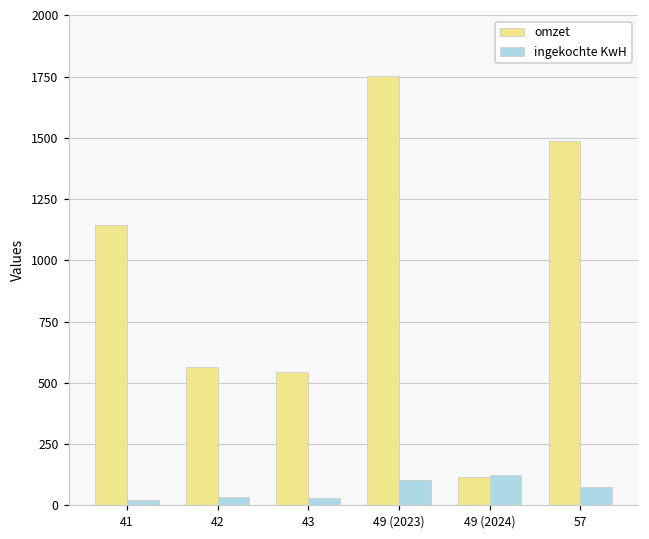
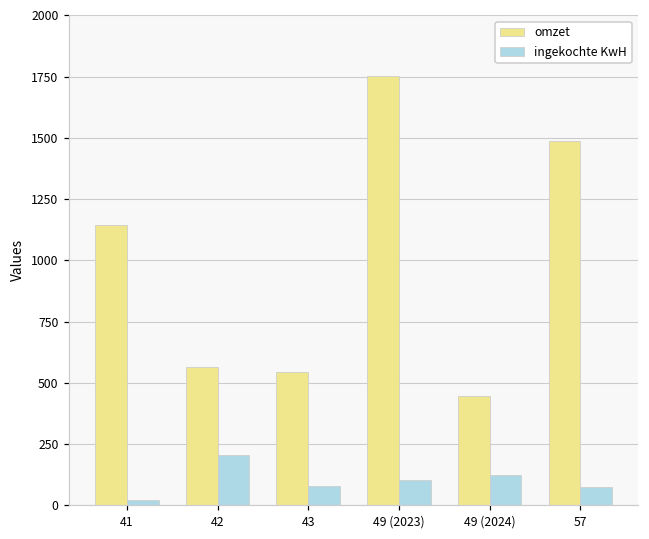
ingekochte KwH, 42: 40 -> 210
ingekochte KwH, 43: 30 -> 80
omzet, 49 (2024): 120 -> 450
